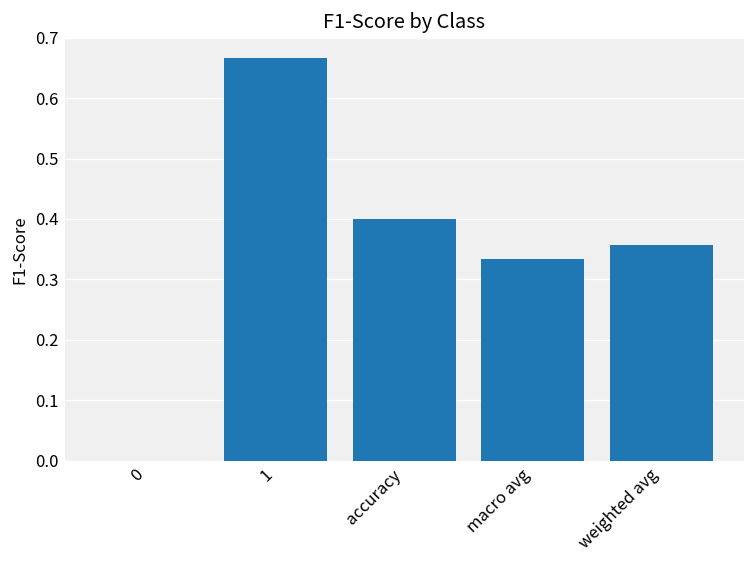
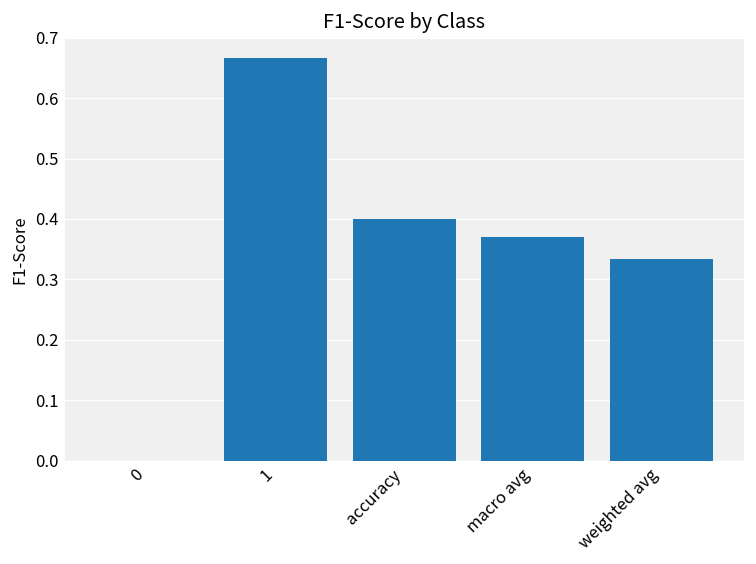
macro avg: 0.33 -> 0.37
weighted avg: 0.36 -> 0.33
